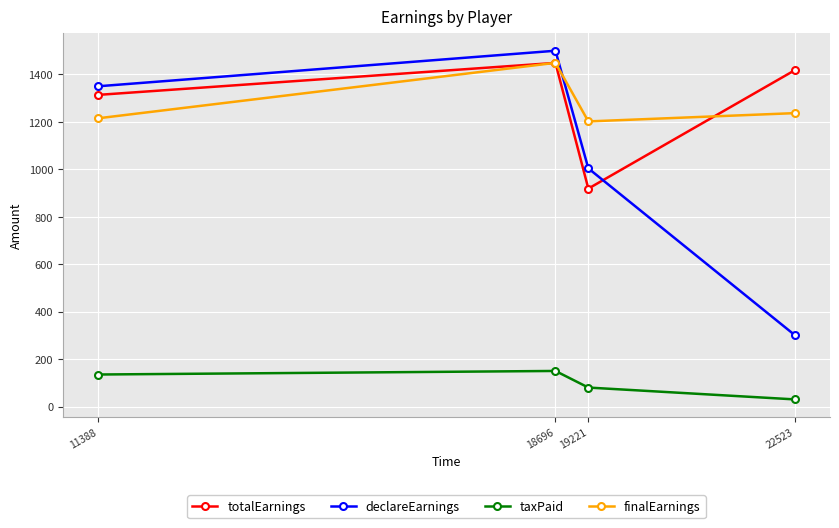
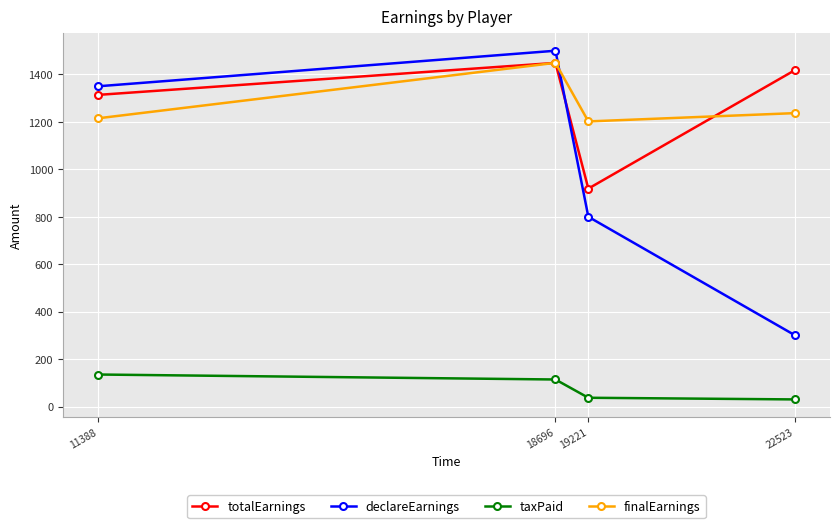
taxPaid, 18696: 150 -> 110
declareEarnings, 19221: 1000 -> 800
taxPaid, 19221: 80 -> 40
